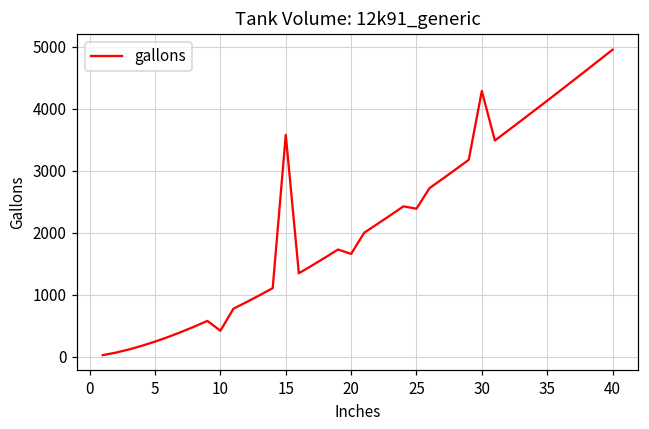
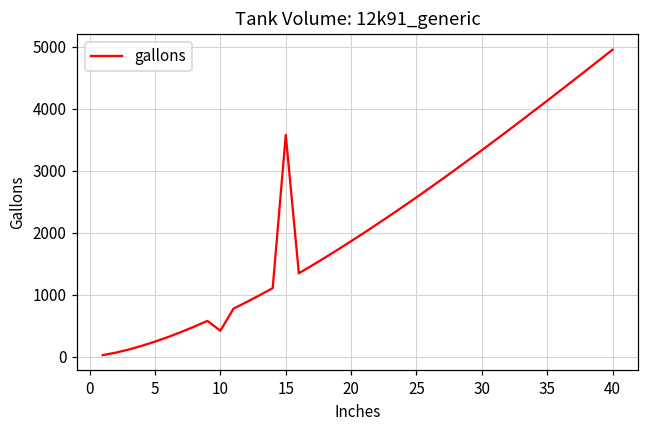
20: 1700 -> 1900
25: 2400 -> 2600
30: 4300 -> 3300
